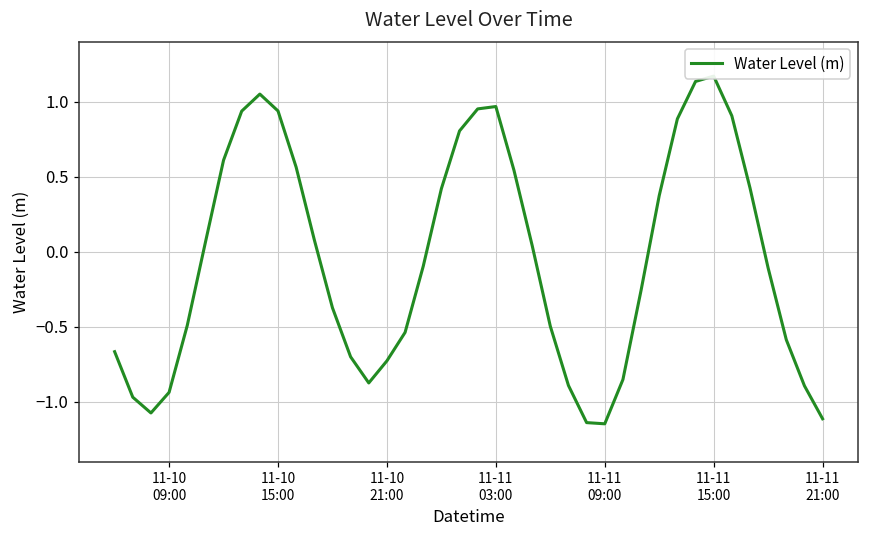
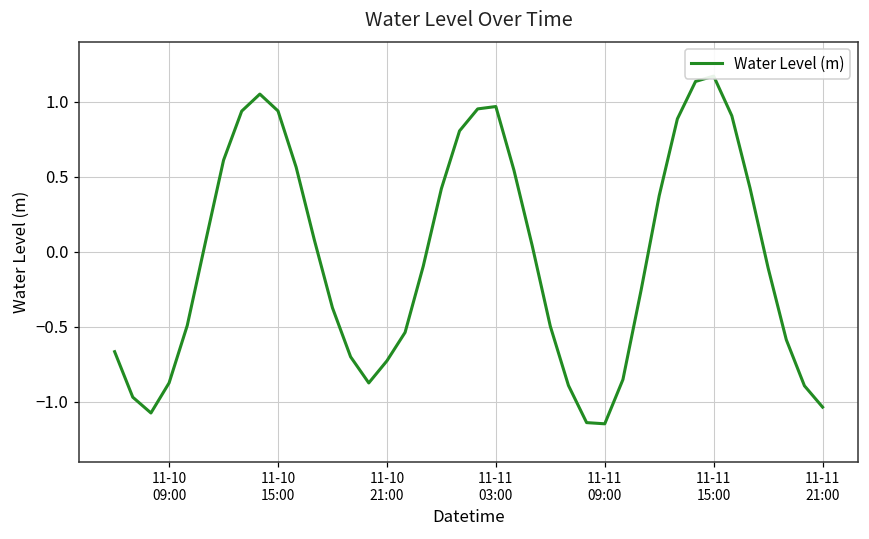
11-10 09:00: -0.94 -> -0.87
11-11 21:00: -1.11 -> -1.04
